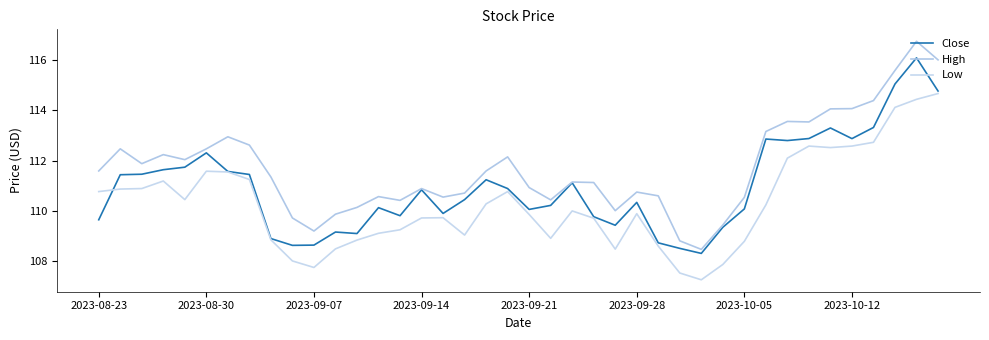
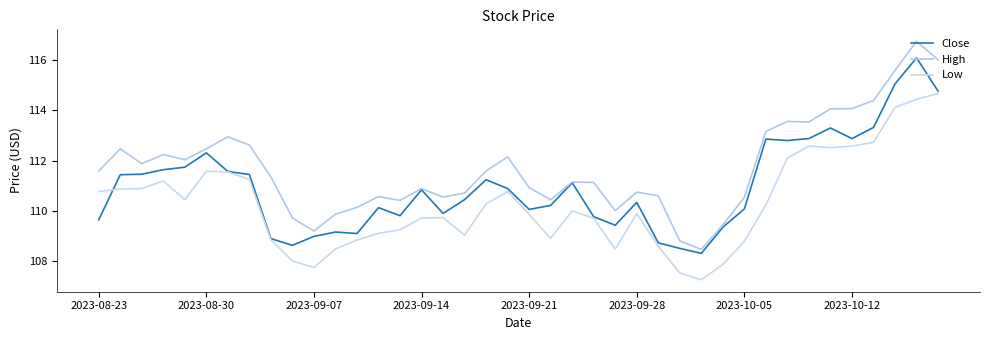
Close, 2023-09-07: 108.6 -> 109.0
